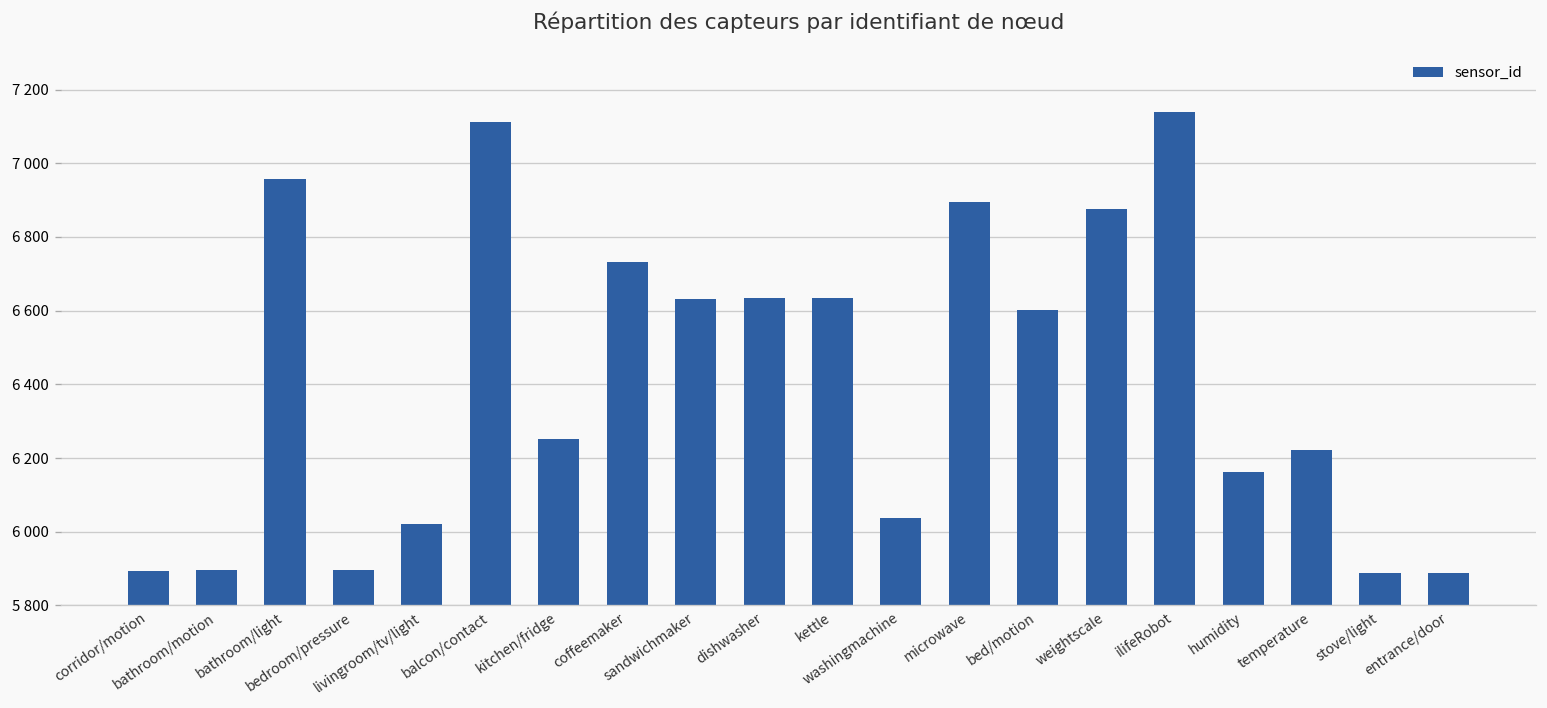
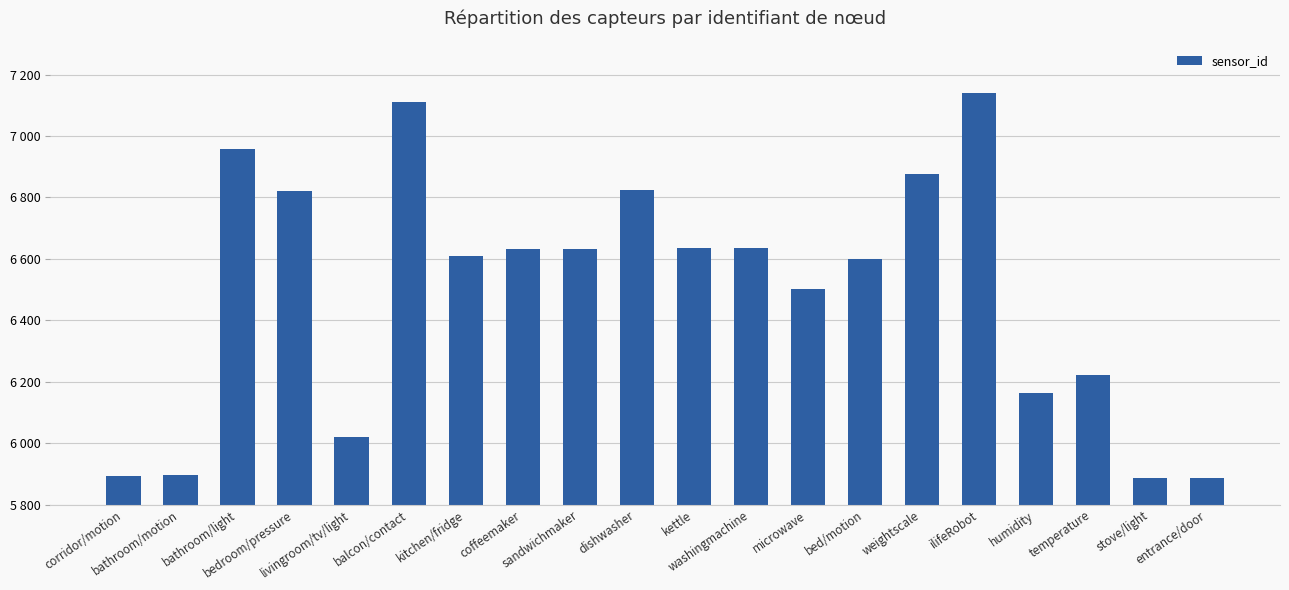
bedroom/pressure: 5900 -> 6820
kitchen/fridge: 6250 -> 6610
coffeemaker: 6730 -> 6630
dishwasher: 6630 -> 6820
washingmachine: 6040 -> 6640
microwave: 6900 -> 6500
